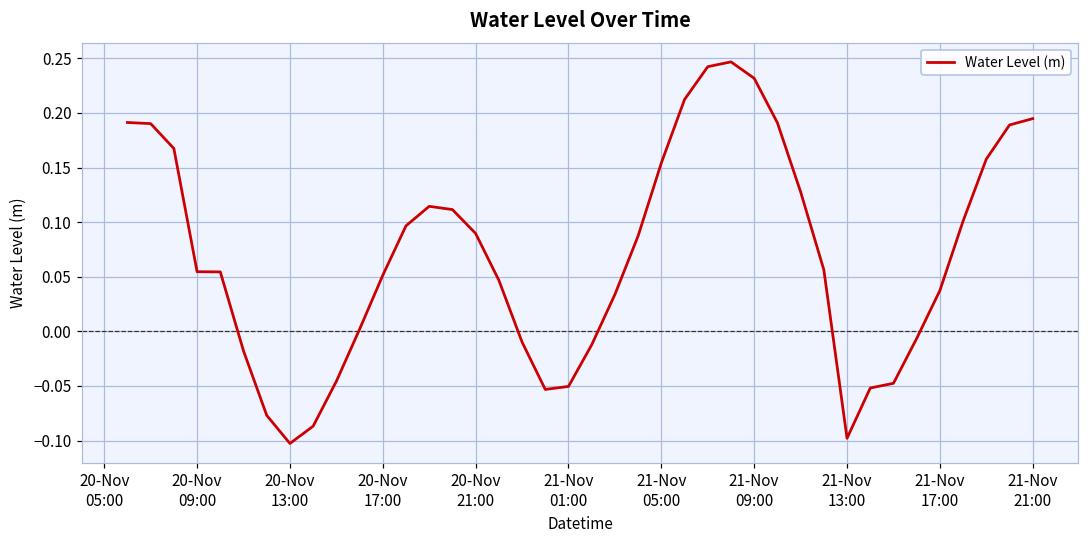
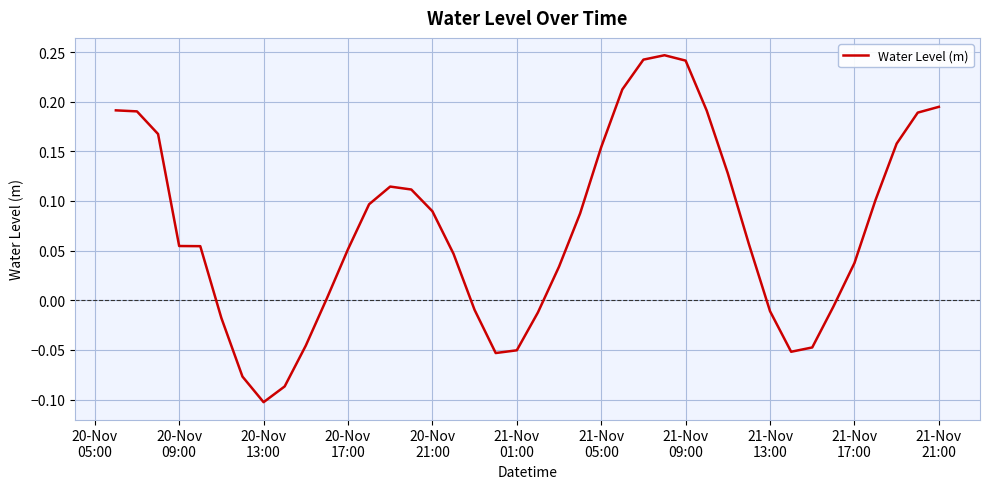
21-Nov 09:00: 0.23 -> 0.24
21-Nov 13:00: -0.10 -> -0.01
